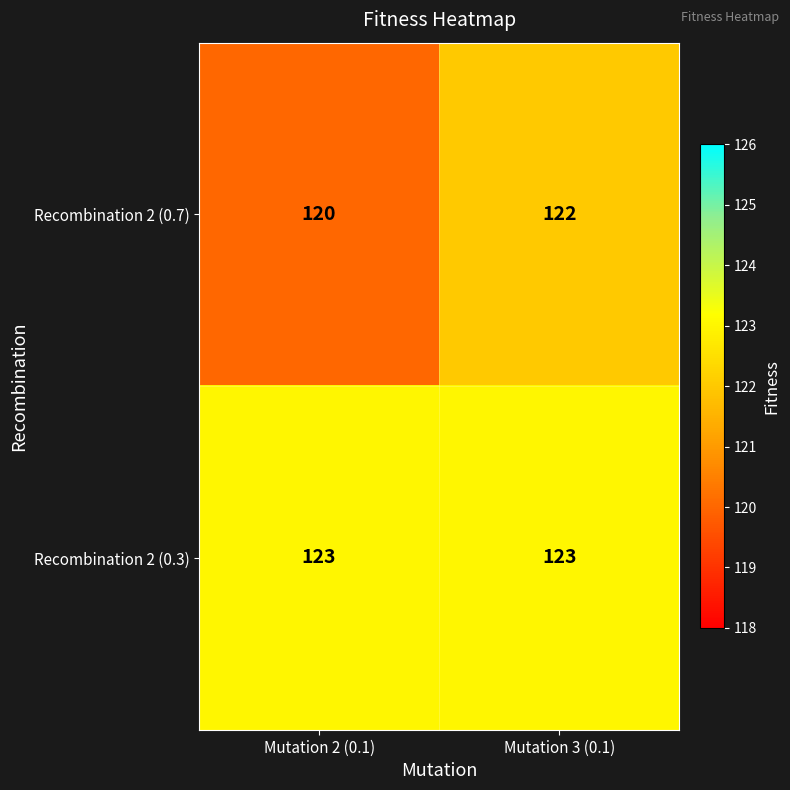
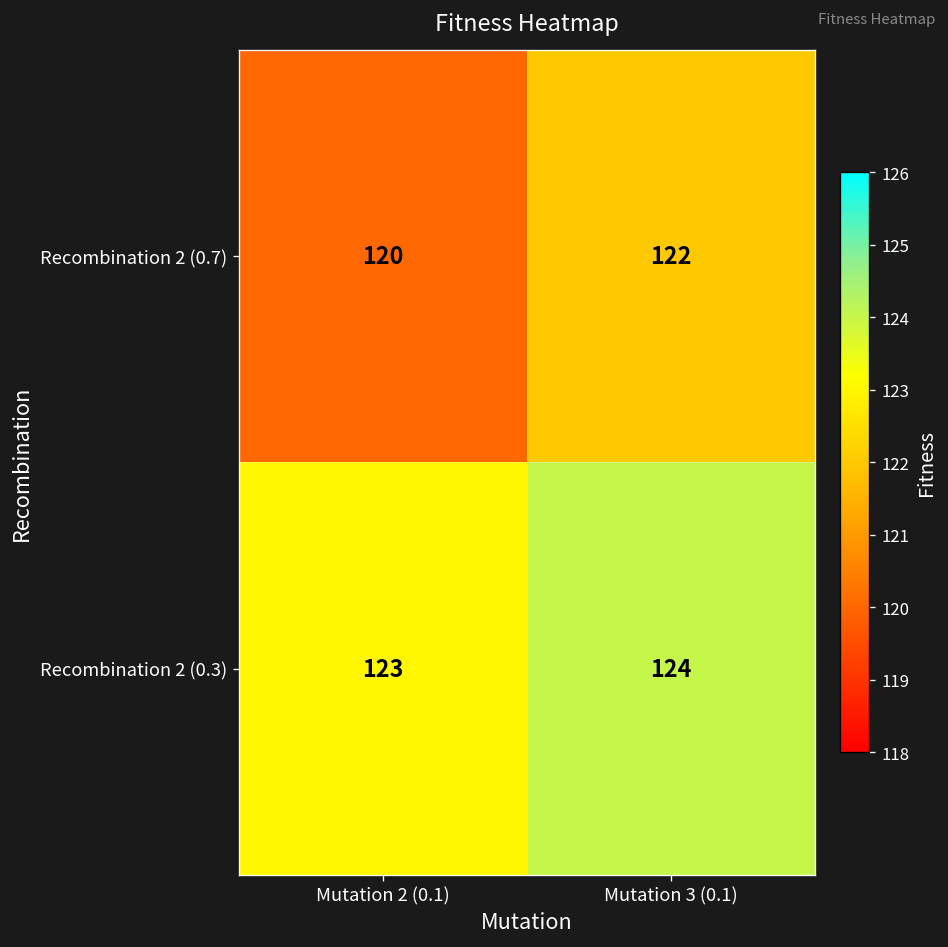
Recombination 2 (0.3), Mutation 3 (0.1): 123 -> 124
